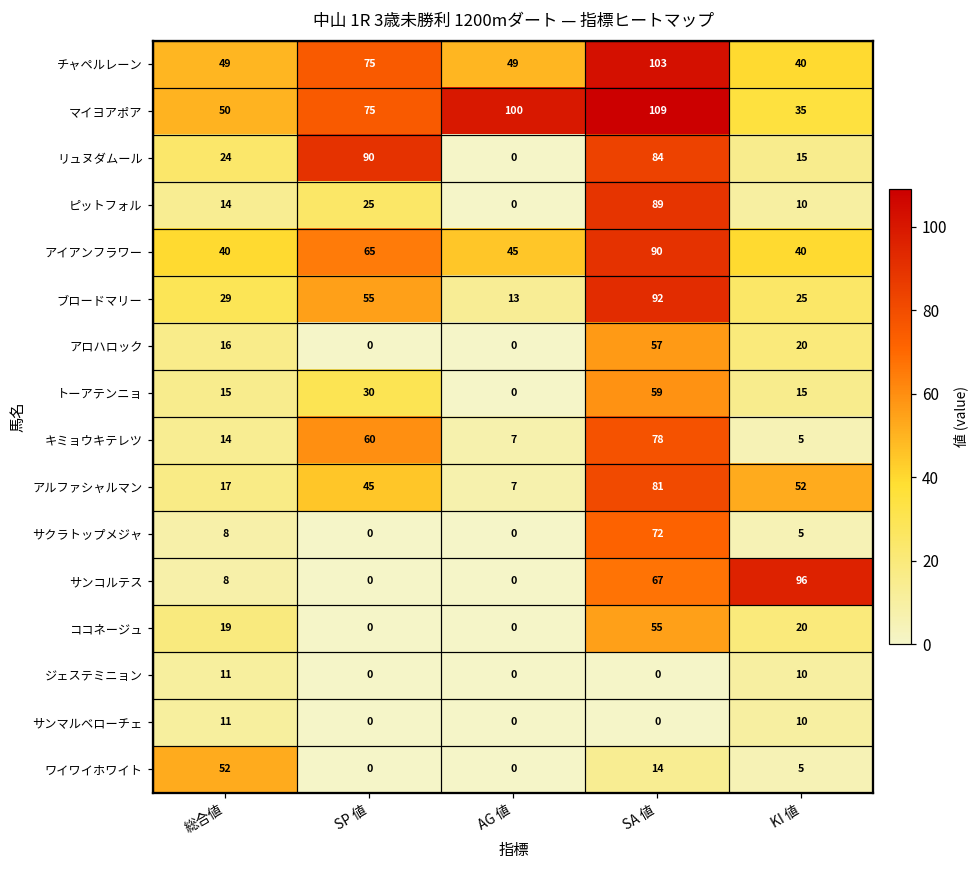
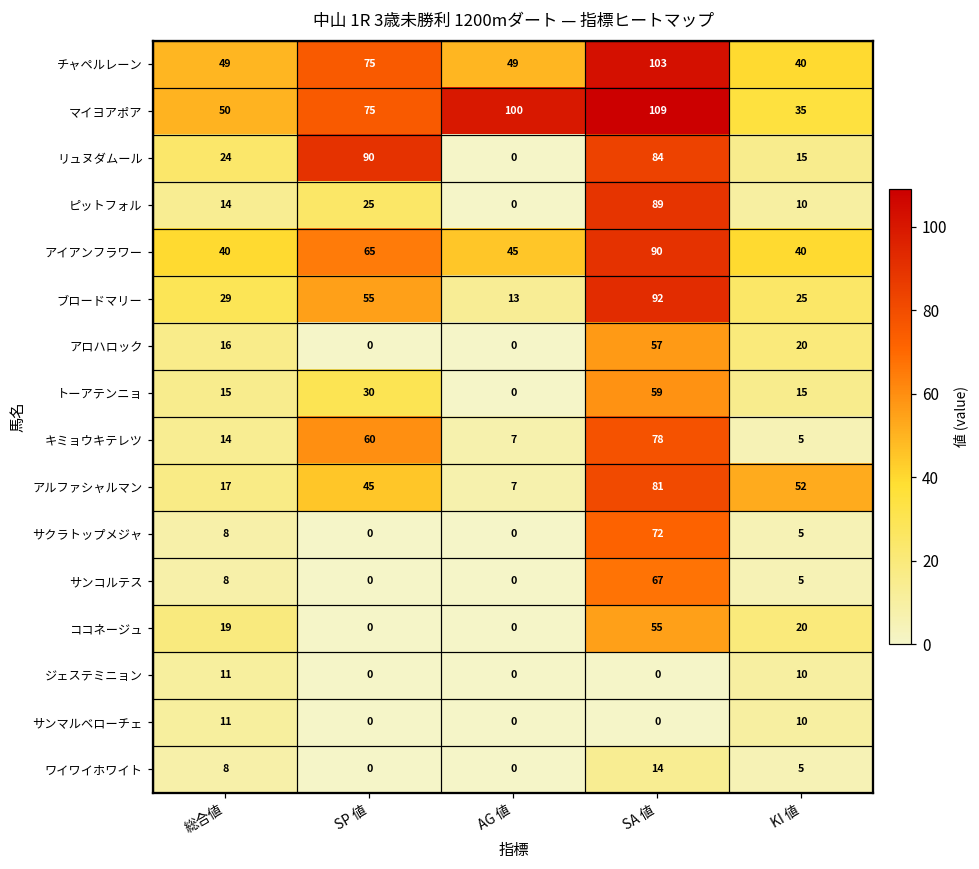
サンコルテス, KI 値: 96 -> 5
ワイワイホワイト, 総合値: 52 -> 8
